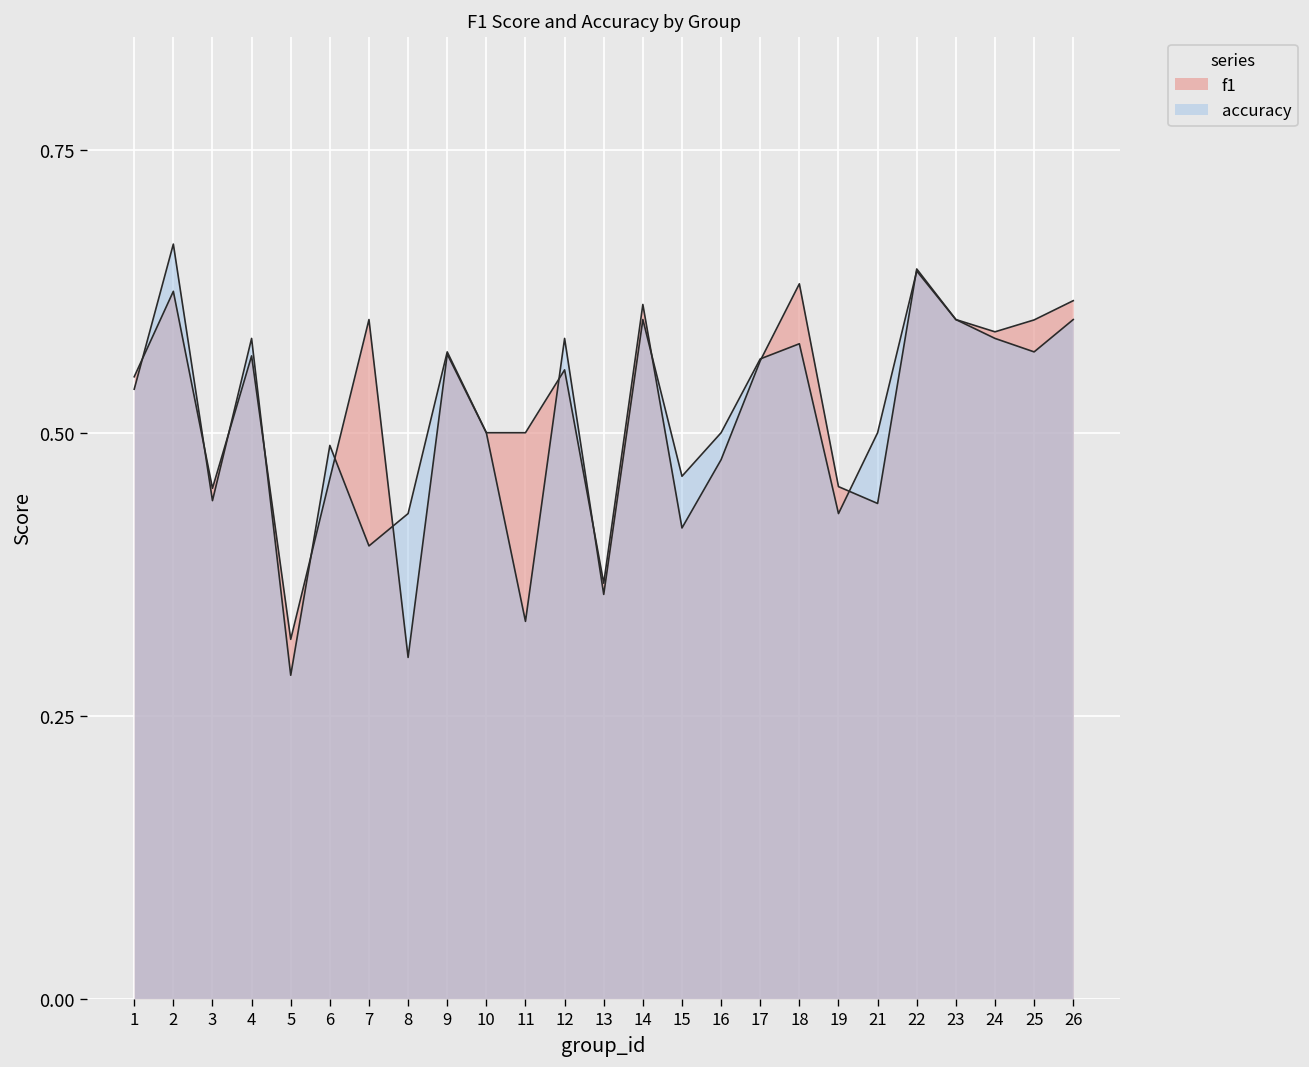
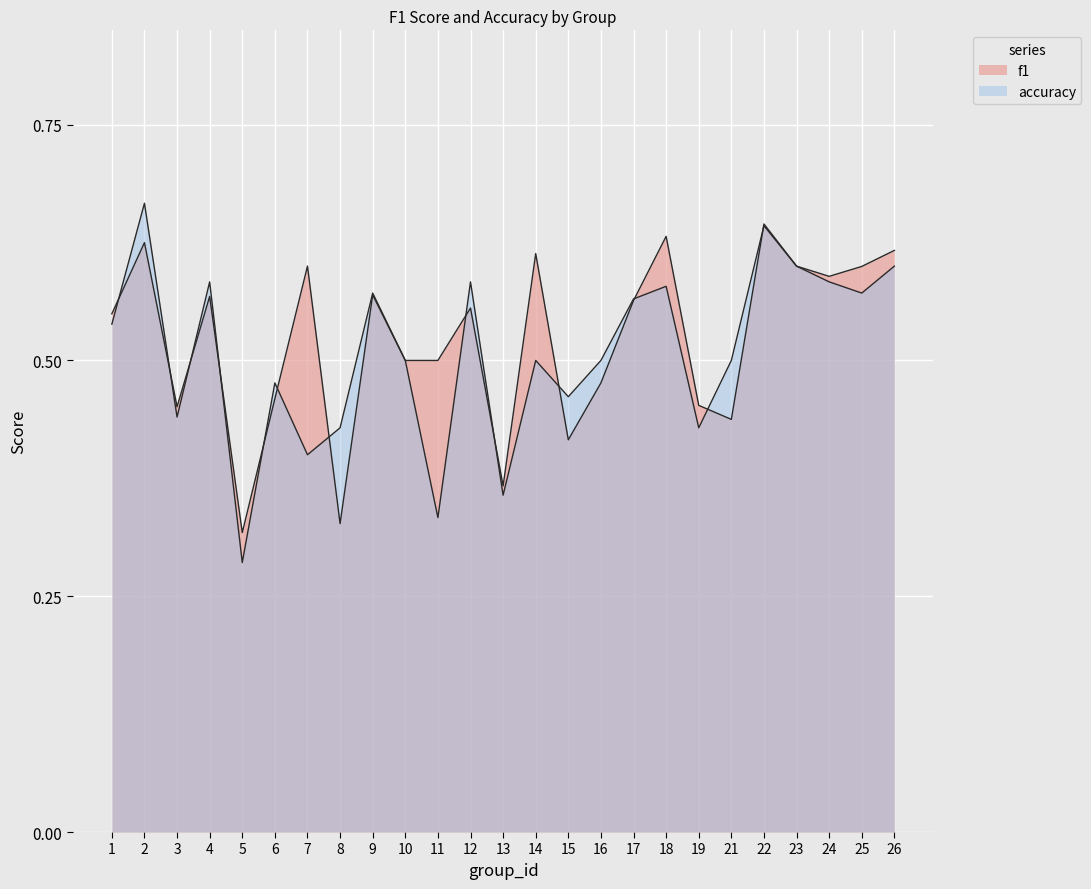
accuracy, 6: 0.49 -> 0.48
f1, 8: 0.30 -> 0.33
accuracy, 14: 0.6 -> 0.5
